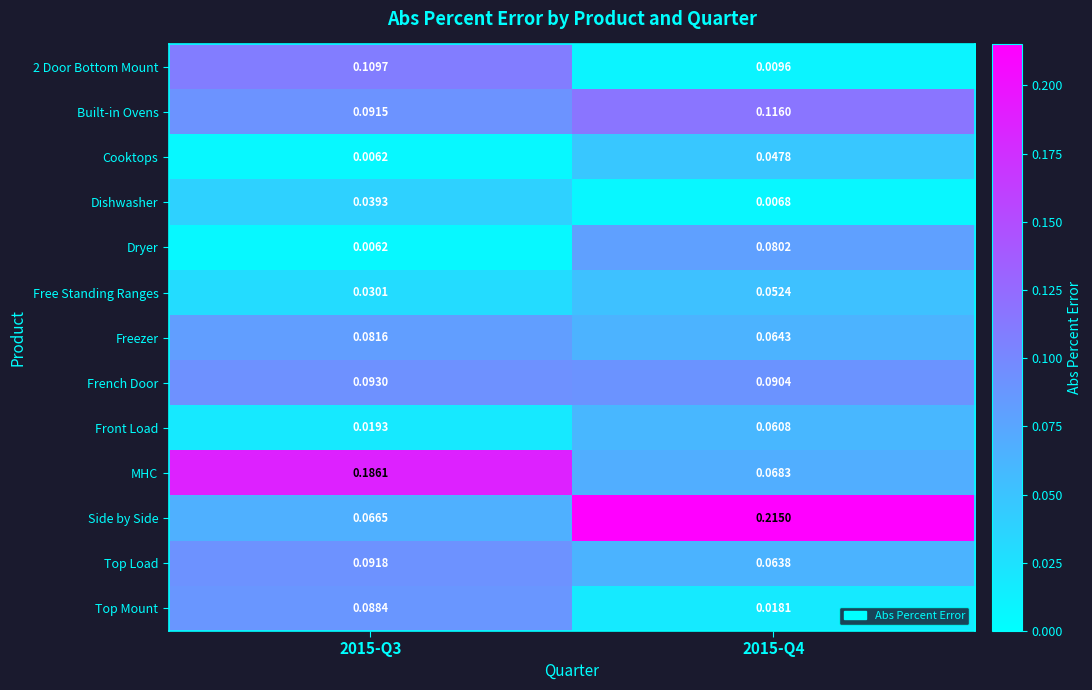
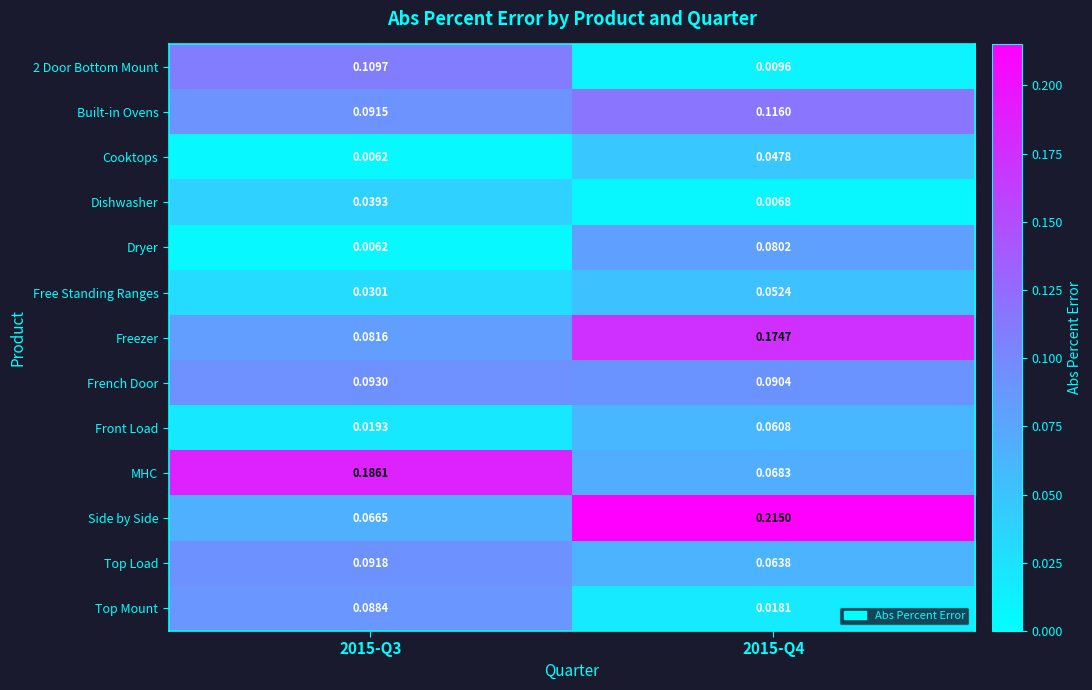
Freezer, 2015-Q4: 0.0643 -> 0.1747
